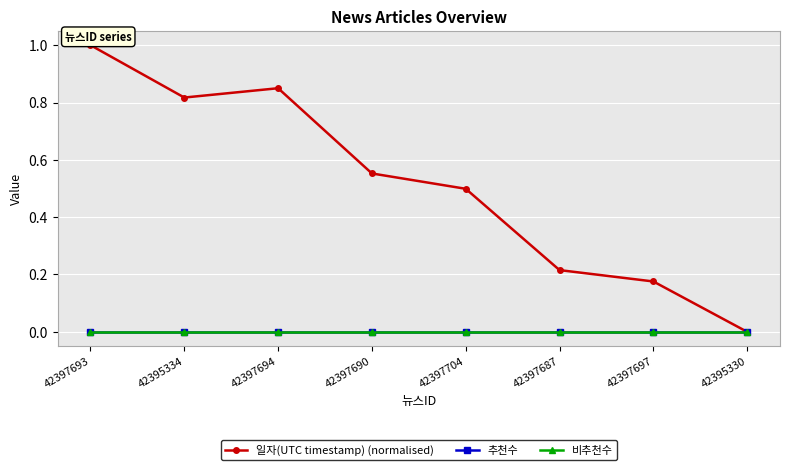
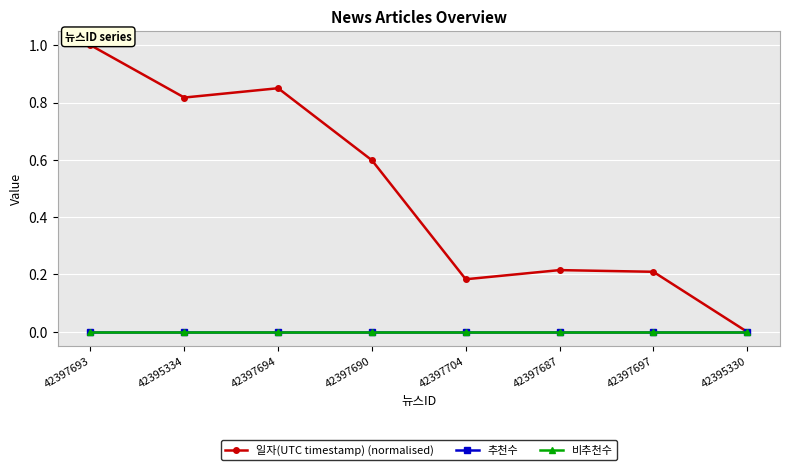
일자(UTC timestamp) (normalised), 42397690: 0.55 -> 0.60
일자(UTC timestamp) (normalised), 42397704: 0.50 -> 0.18
일자(UTC timestamp) (normalised), 42397697: 0.18 -> 0.21
